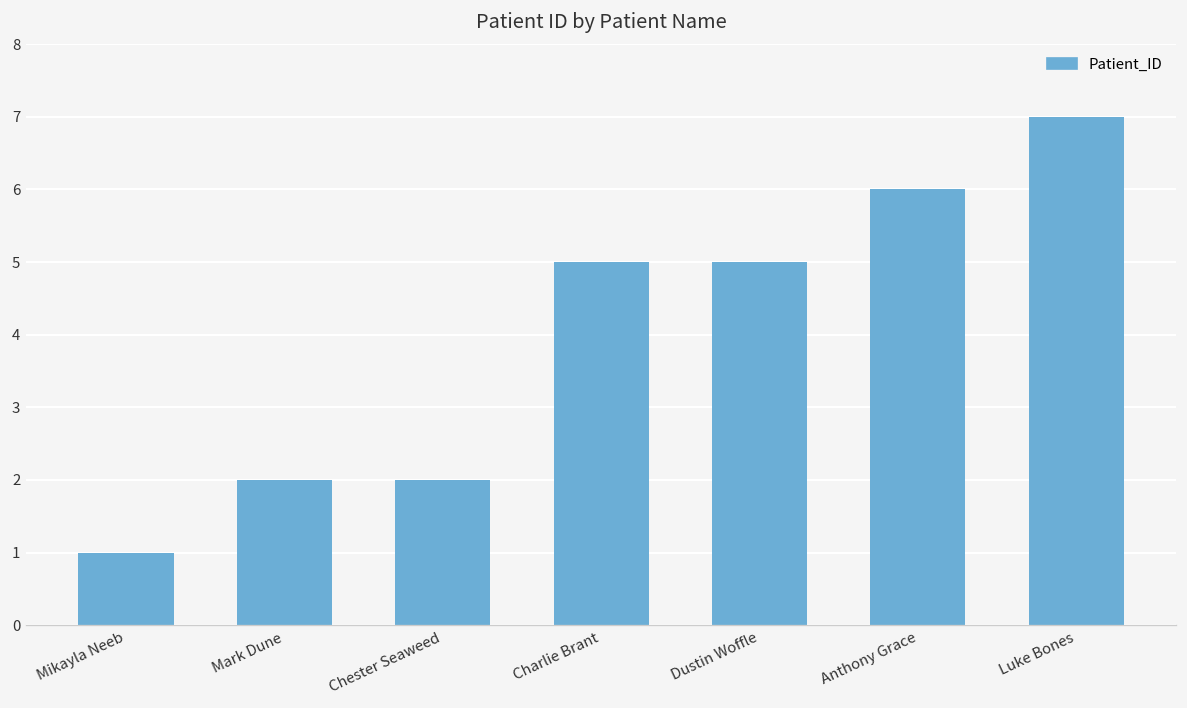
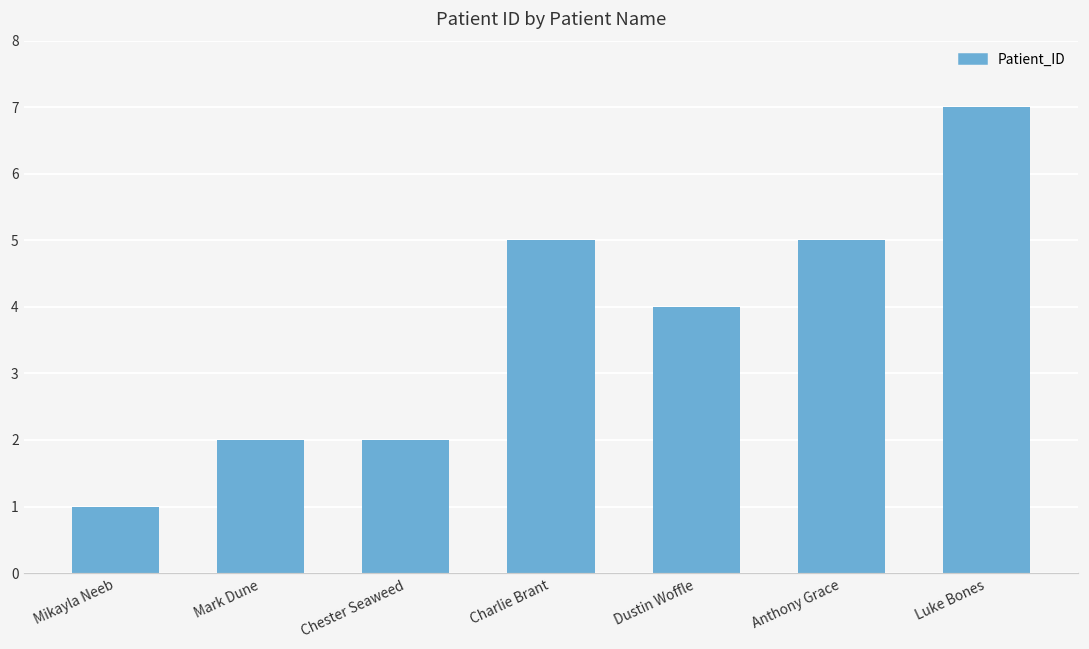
Dustin Woffle: 5 -> 4
Anthony Grace: 6 -> 5
